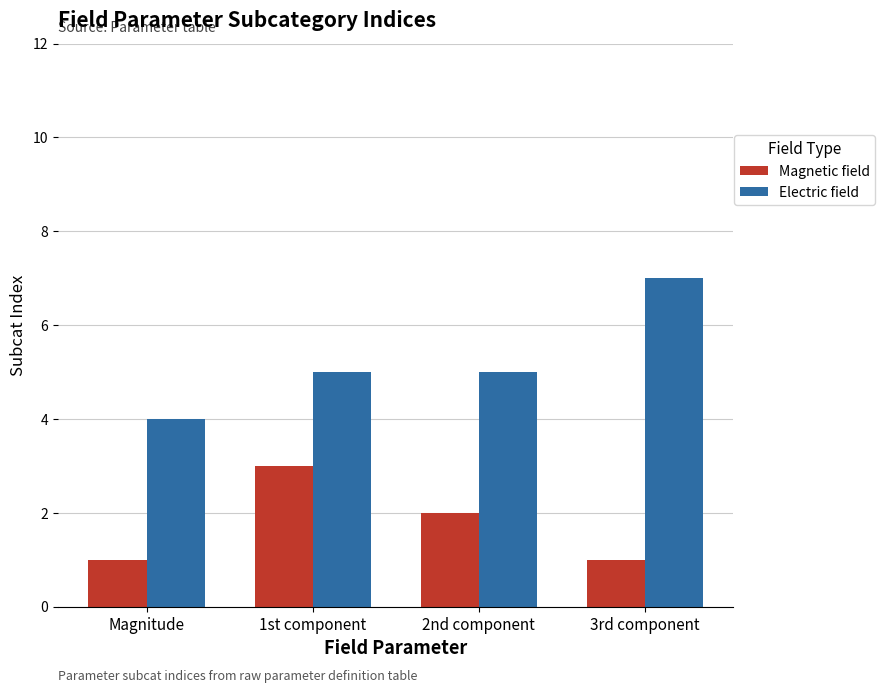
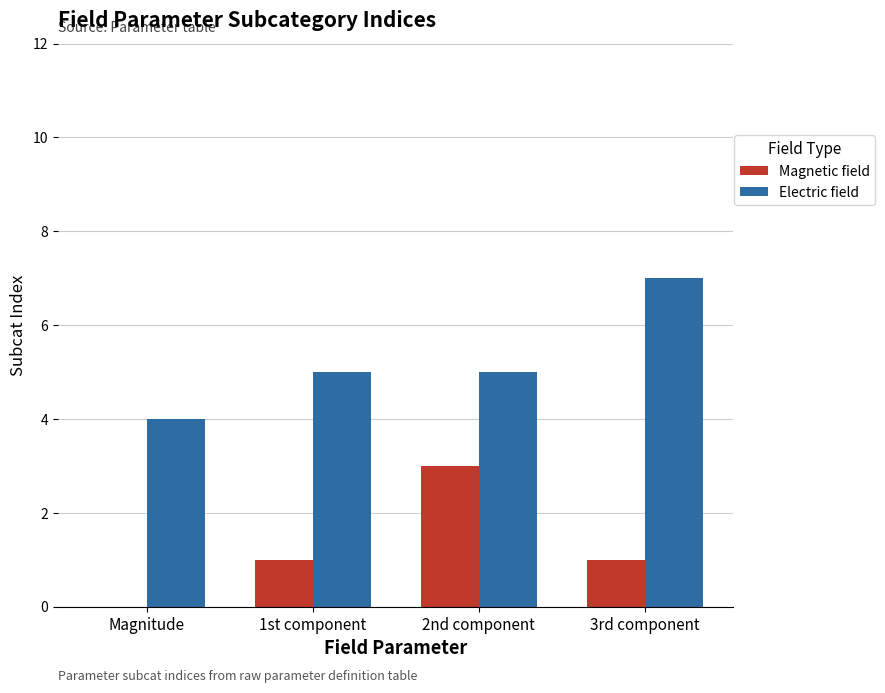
Magnetic field, Magnitude: 1 -> 0
Magnetic field, 1st component: 3 -> 1
Magnetic field, 2nd component: 2 -> 3
